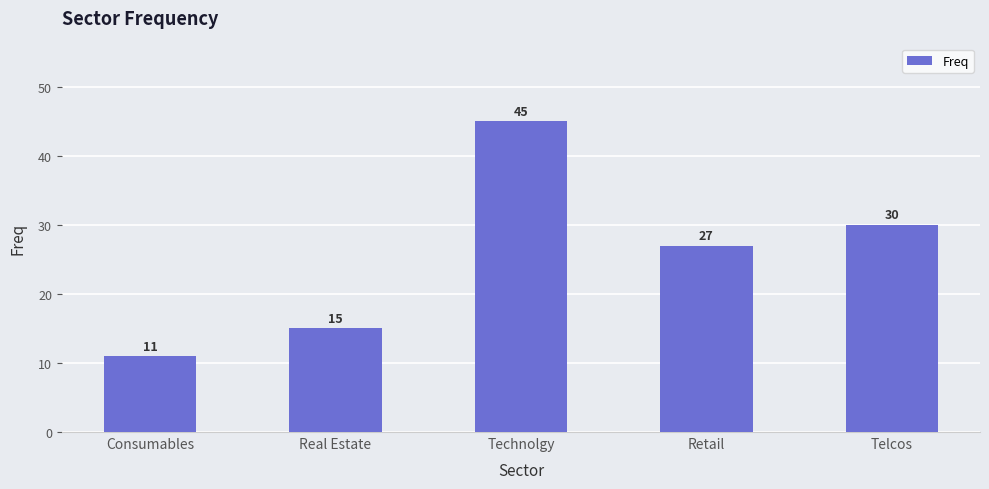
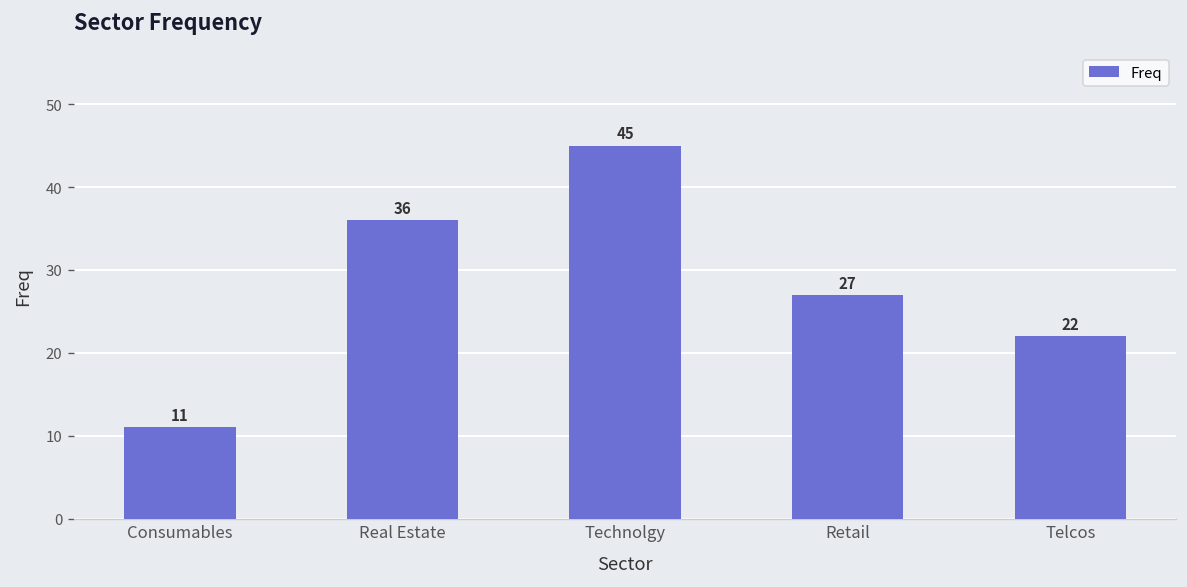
Real Estate: 15 -> 36
Telcos: 30 -> 22
